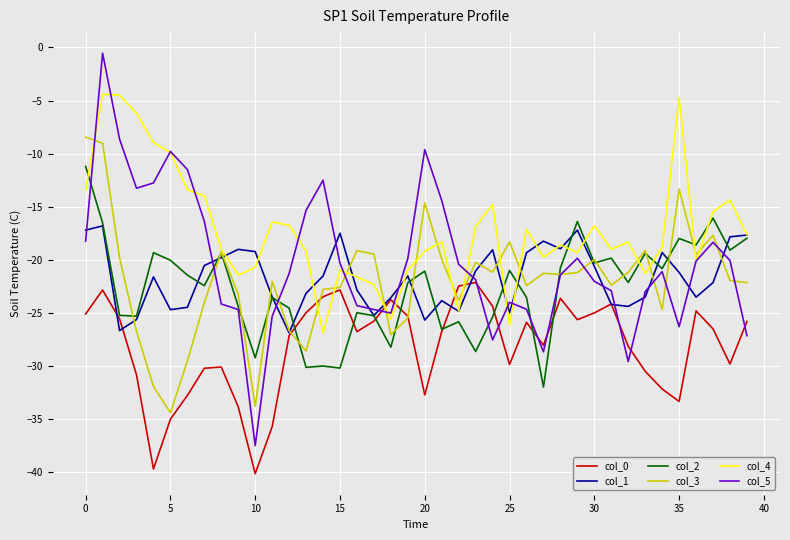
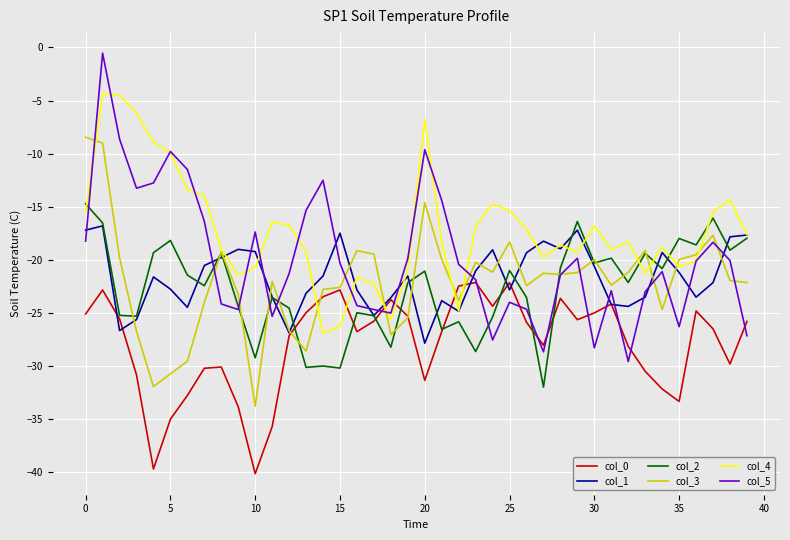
col_2, 0: -11.2 -> -14.7
col_4, 0: -13.4 -> -15.5
col_1, 5: -24.7 -> -22.8
col_2, 5: -20.0 -> -18.2
col_3, 5: -34.4 -> -30.7
col_5, 10: -37.5 -> -17.4
col_4, 15: -21.0 -> -26.3
col_0, 20: -32.7 -> -31.4
col_1, 20: -25.7 -> -27.9
col_4, 20: -19.2 -> -6.8
col_0, 25: -29.9 -> -22.1
col_1, 25: -25.0 -> -22.8
col_4, 25: -26.1 -> -15.4
col_5, 30: -22.0 -> -28.3
col_3, 35: -13.3 -> -20.0
col_4, 35: -4.7 -> -20.7
